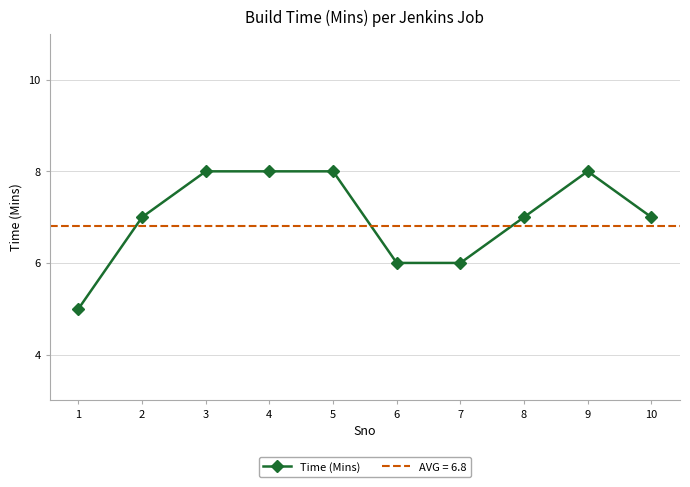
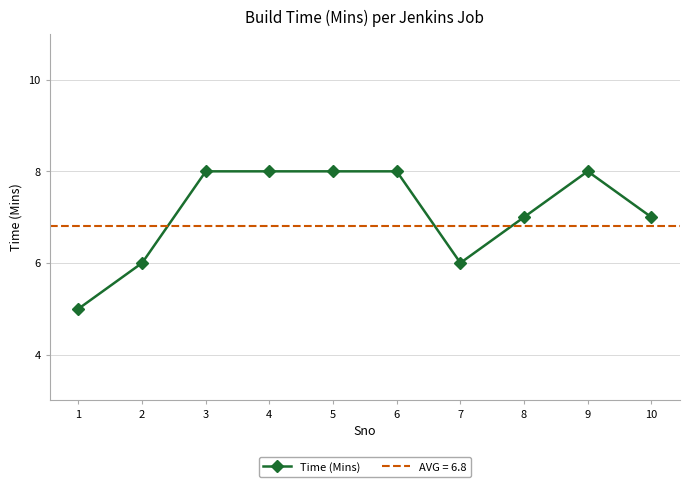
2: 7 -> 6
6: 6 -> 8
